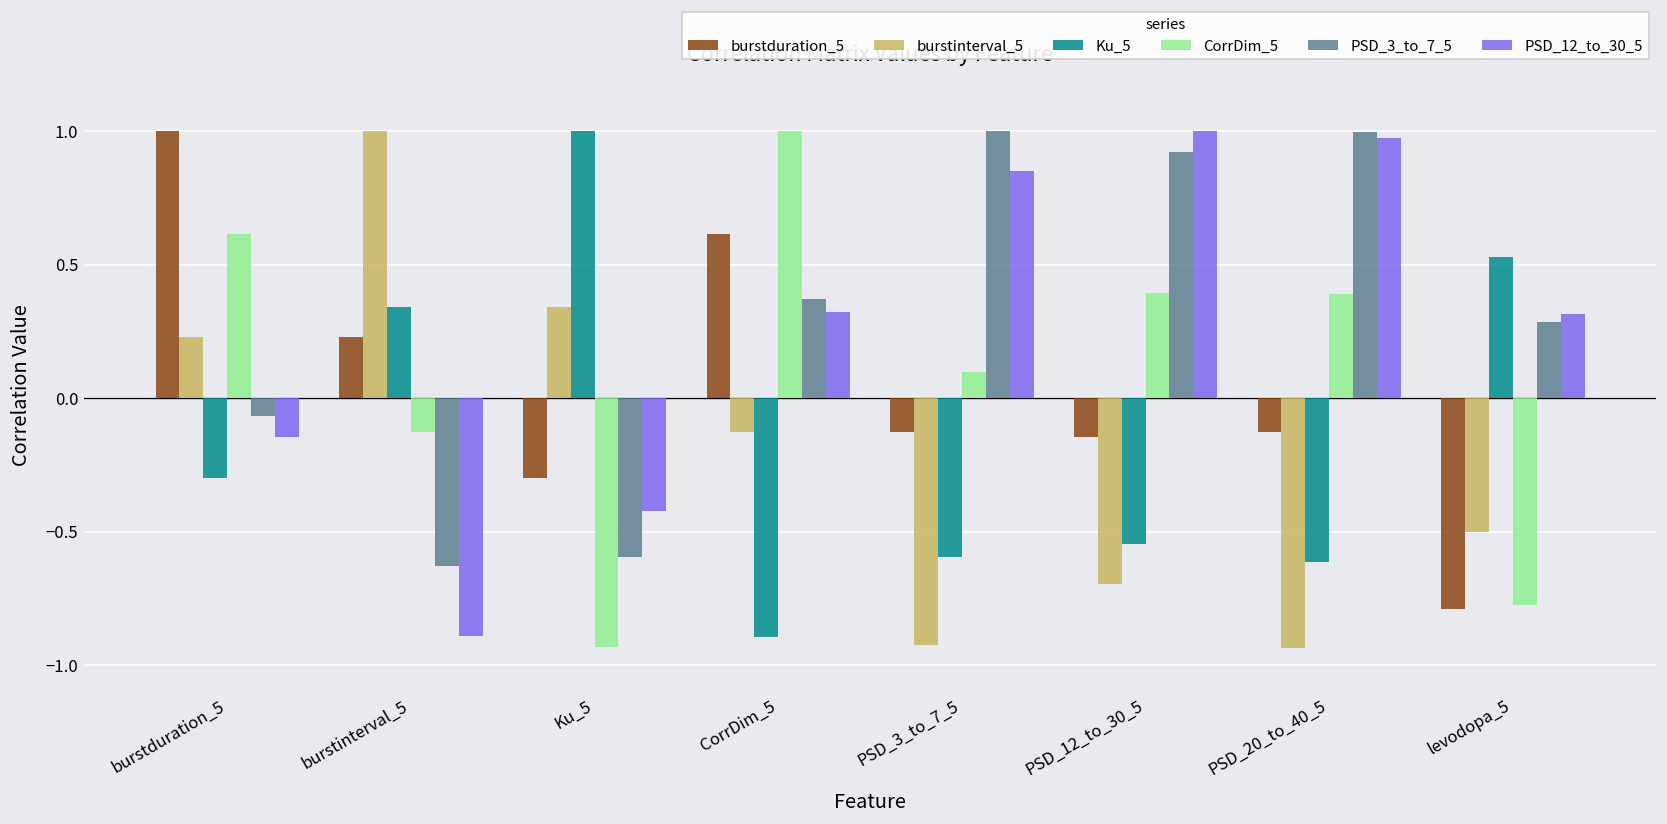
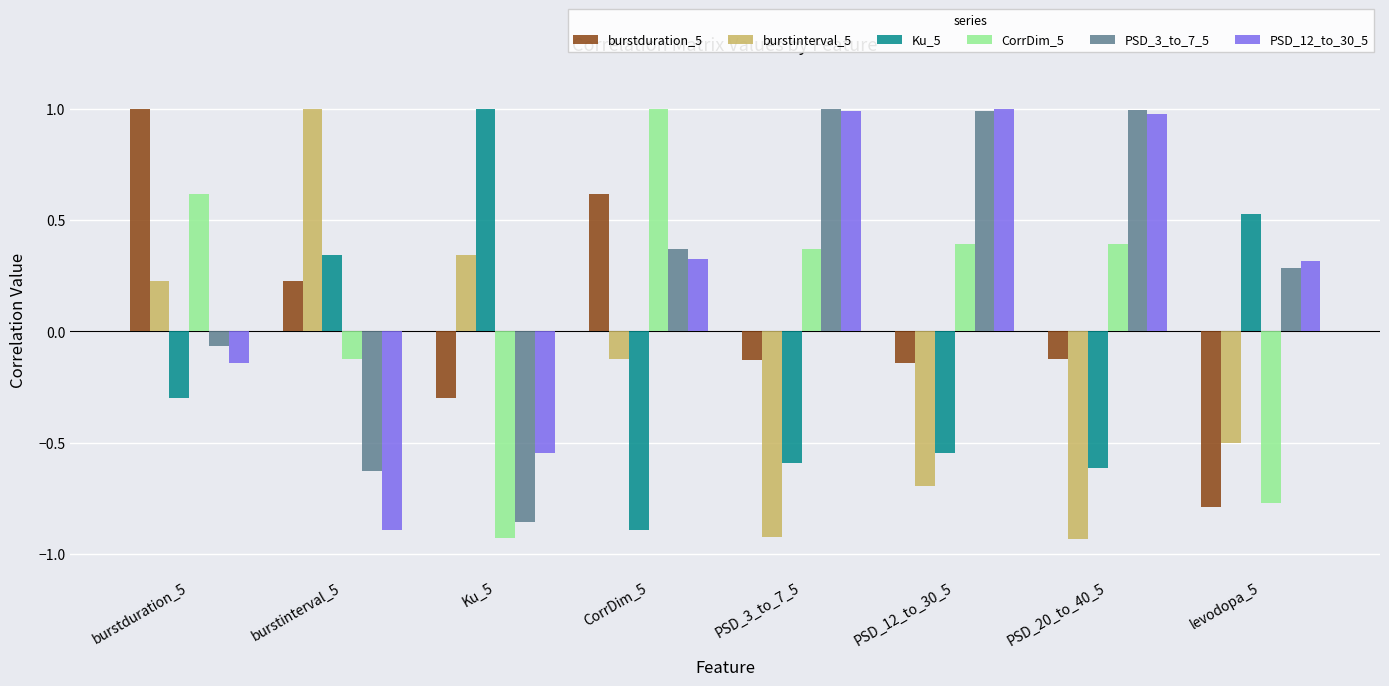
PSD_3_to_7_5, Ku_5: -0.59 -> -0.86
PSD_12_to_30_5, Ku_5: -0.42 -> -0.55
CorrDim_5, PSD_3_to_7_5: 0.10 -> 0.37
PSD_12_to_30_5, PSD_3_to_7_5: 0.85 -> 0.99
PSD_3_to_7_5, PSD_12_to_30_5: 0.92 -> 0.99
